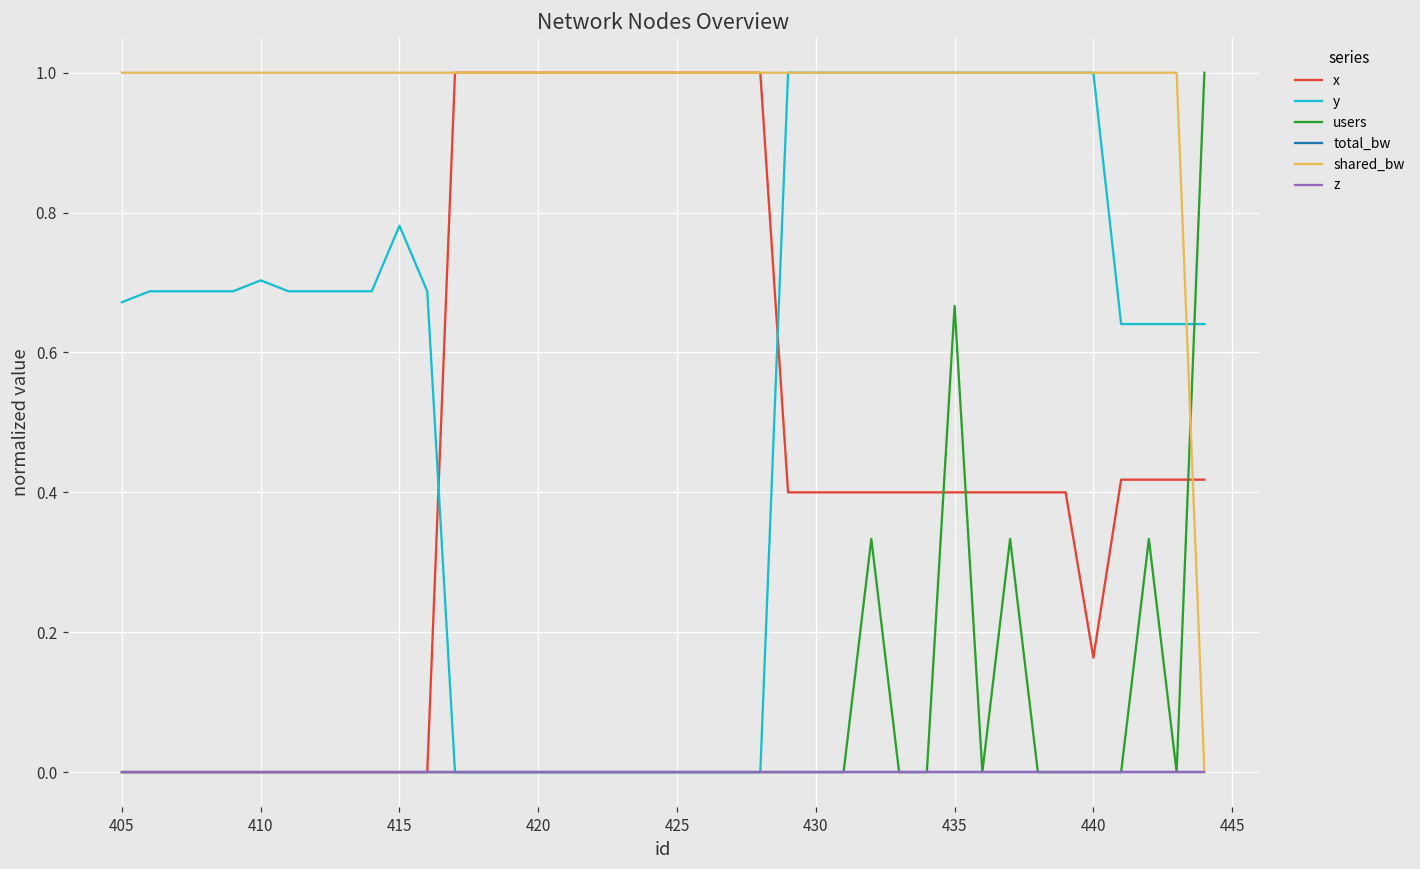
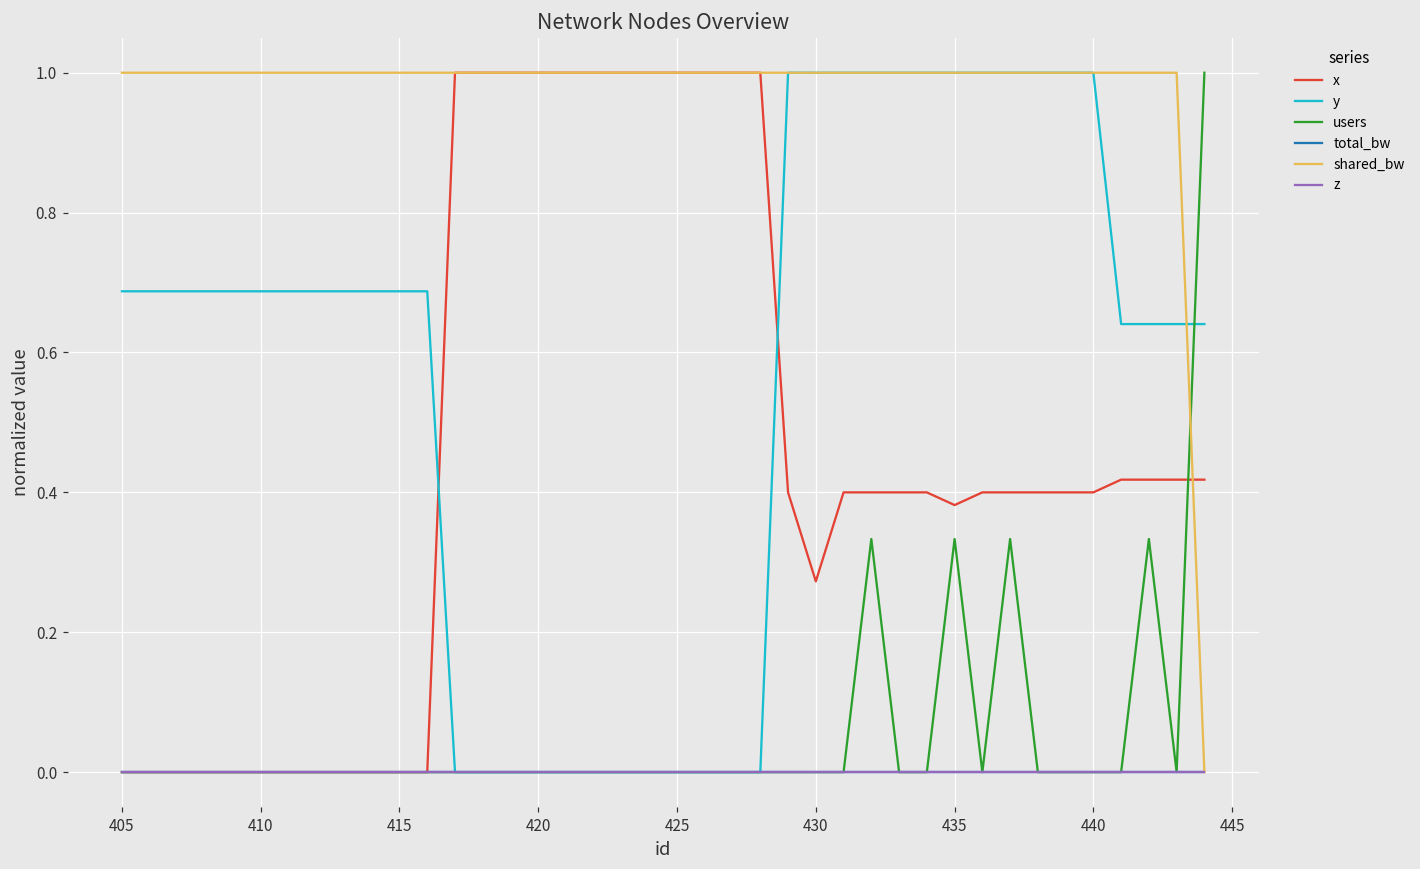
y, 405: 0.67 -> 0.69
y, 410: 0.70 -> 0.69
y, 415: 0.78 -> 0.69
x, 430: 0.40 -> 0.27
x, 435: 0.40 -> 0.38
users, 435: 0.67 -> 0.33
x, 440: 0.16 -> 0.40
